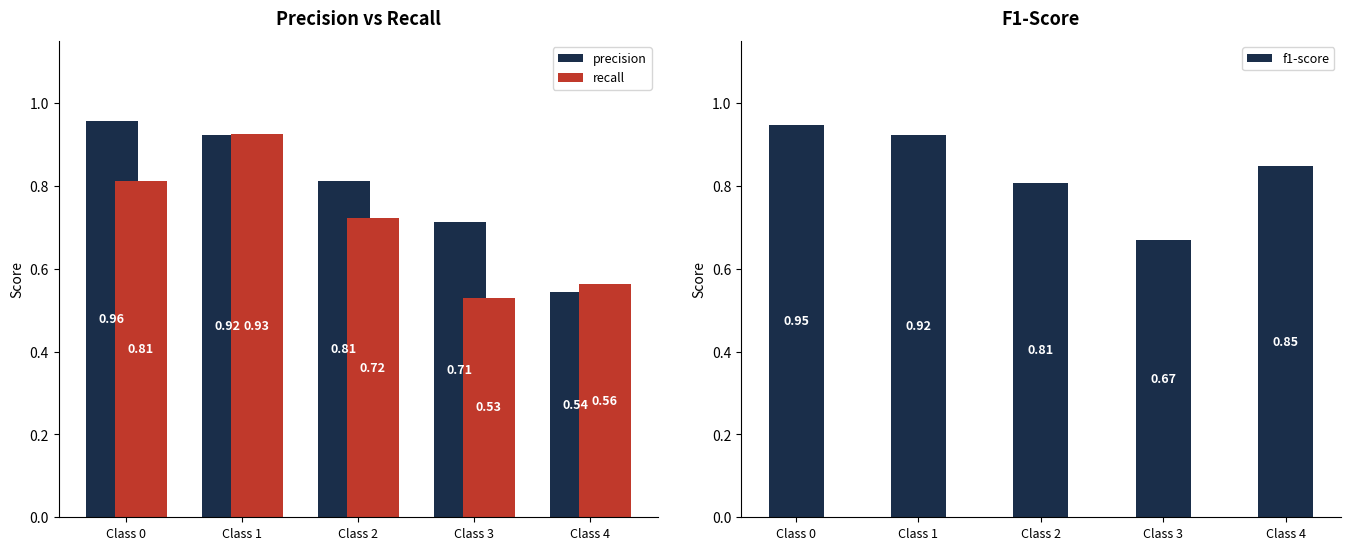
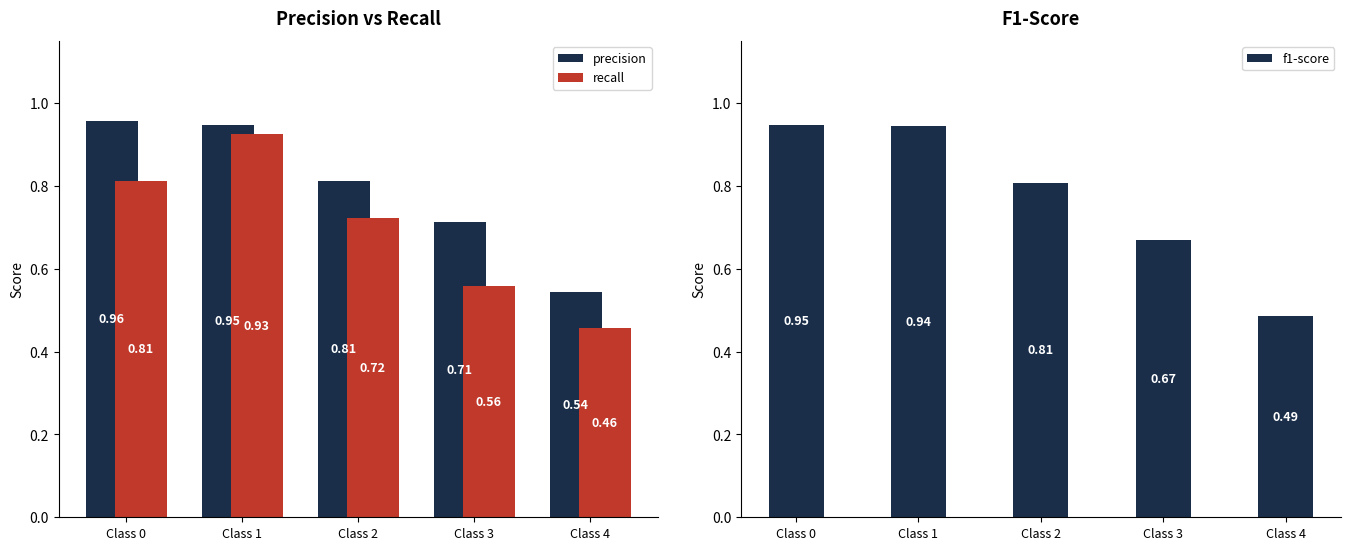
Precision vs Recall, precision, Class 1: 0.92 -> 0.95
Precision vs Recall, recall, Class 3: 0.53 -> 0.56
Precision vs Recall, recall, Class 4: 0.56 -> 0.46
F1-Score, Class 1: 0.92 -> 0.94
F1-Score, Class 4: 0.85 -> 0.49
